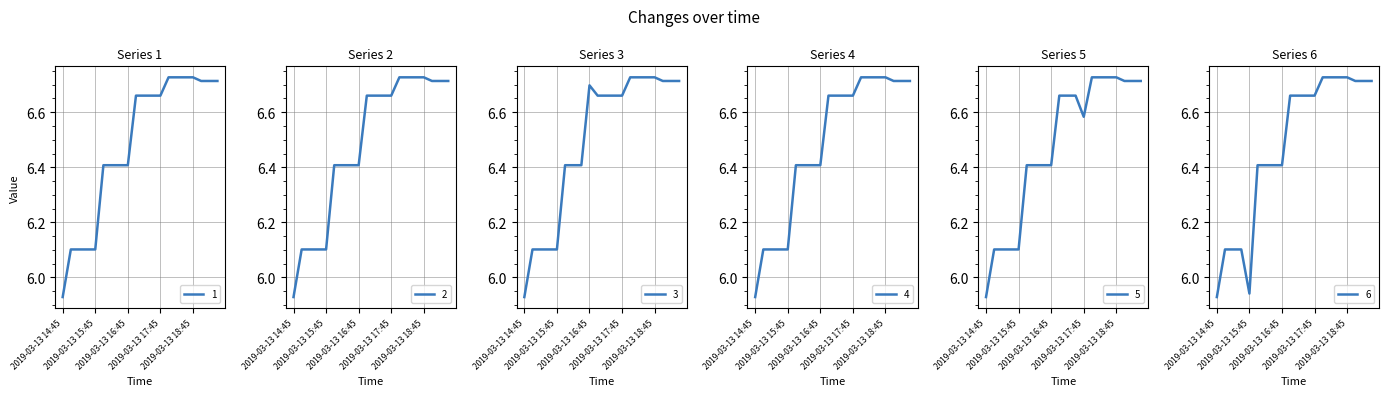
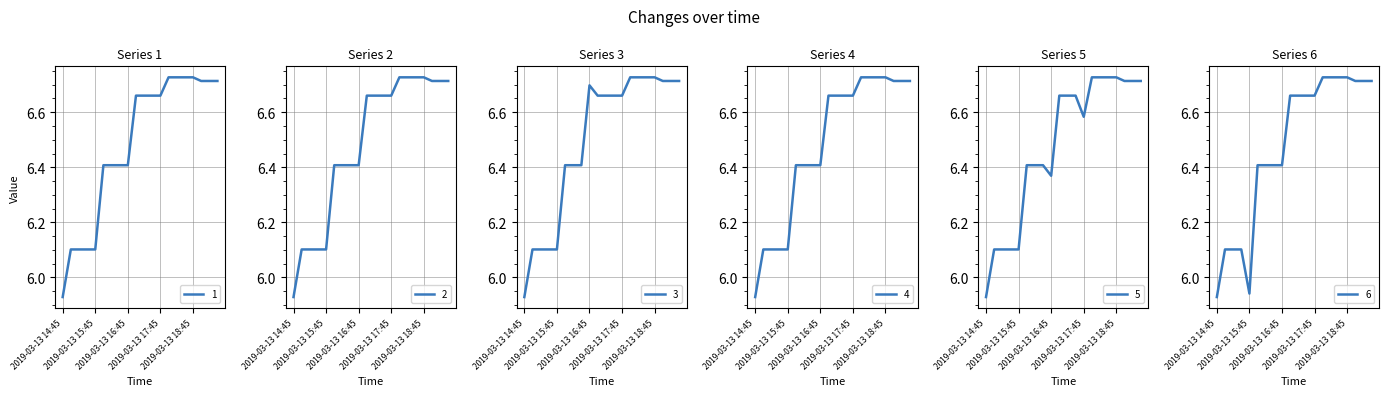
Series 5, 2019-03-13 16:45: 6.41 -> 6.37
